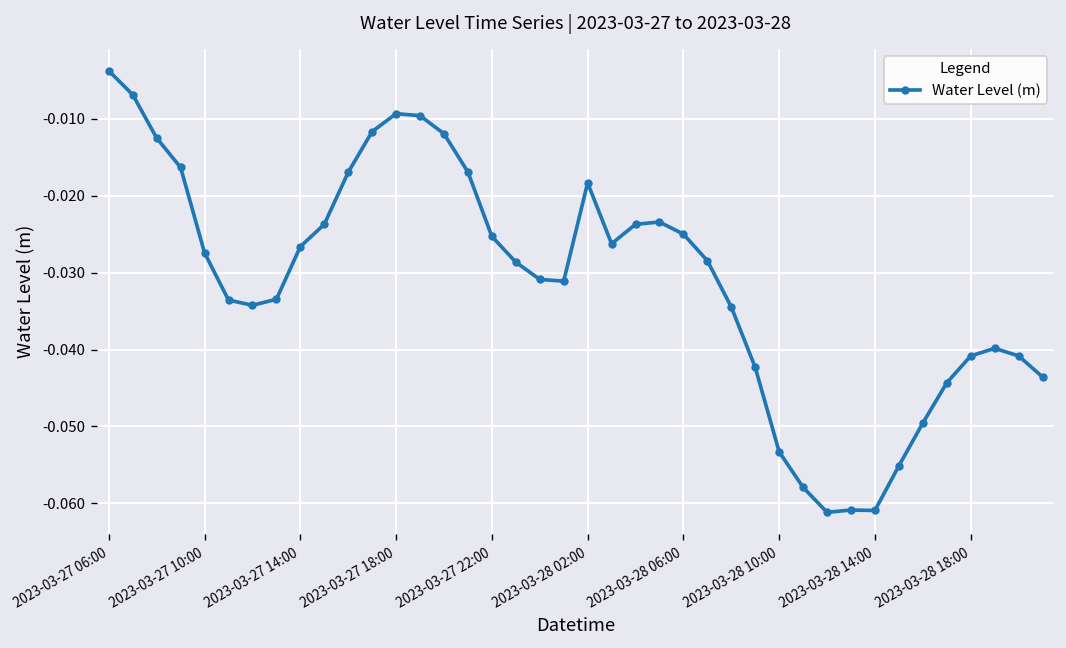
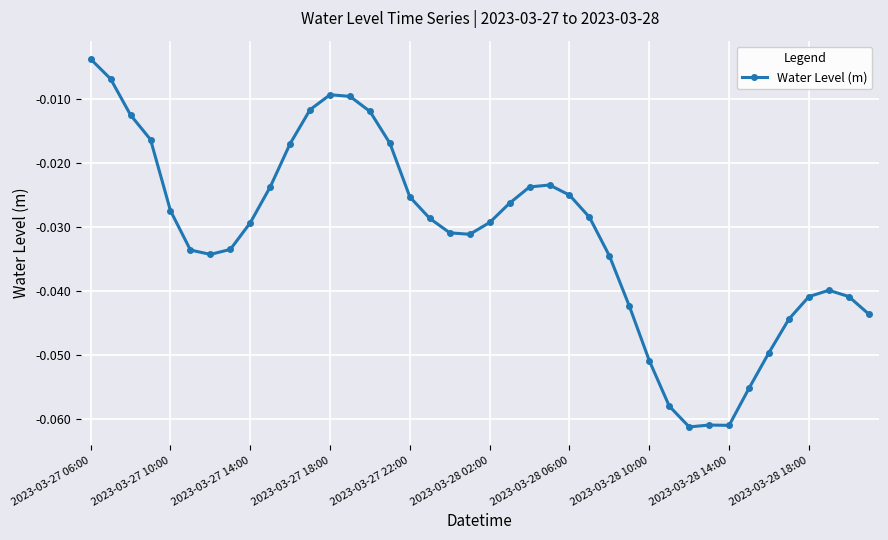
2023-03-27 14:00: -0.027 -> -0.029
2023-03-28 02:00: -0.018 -> -0.029
2023-03-28 10:00: -0.053 -> -0.051
